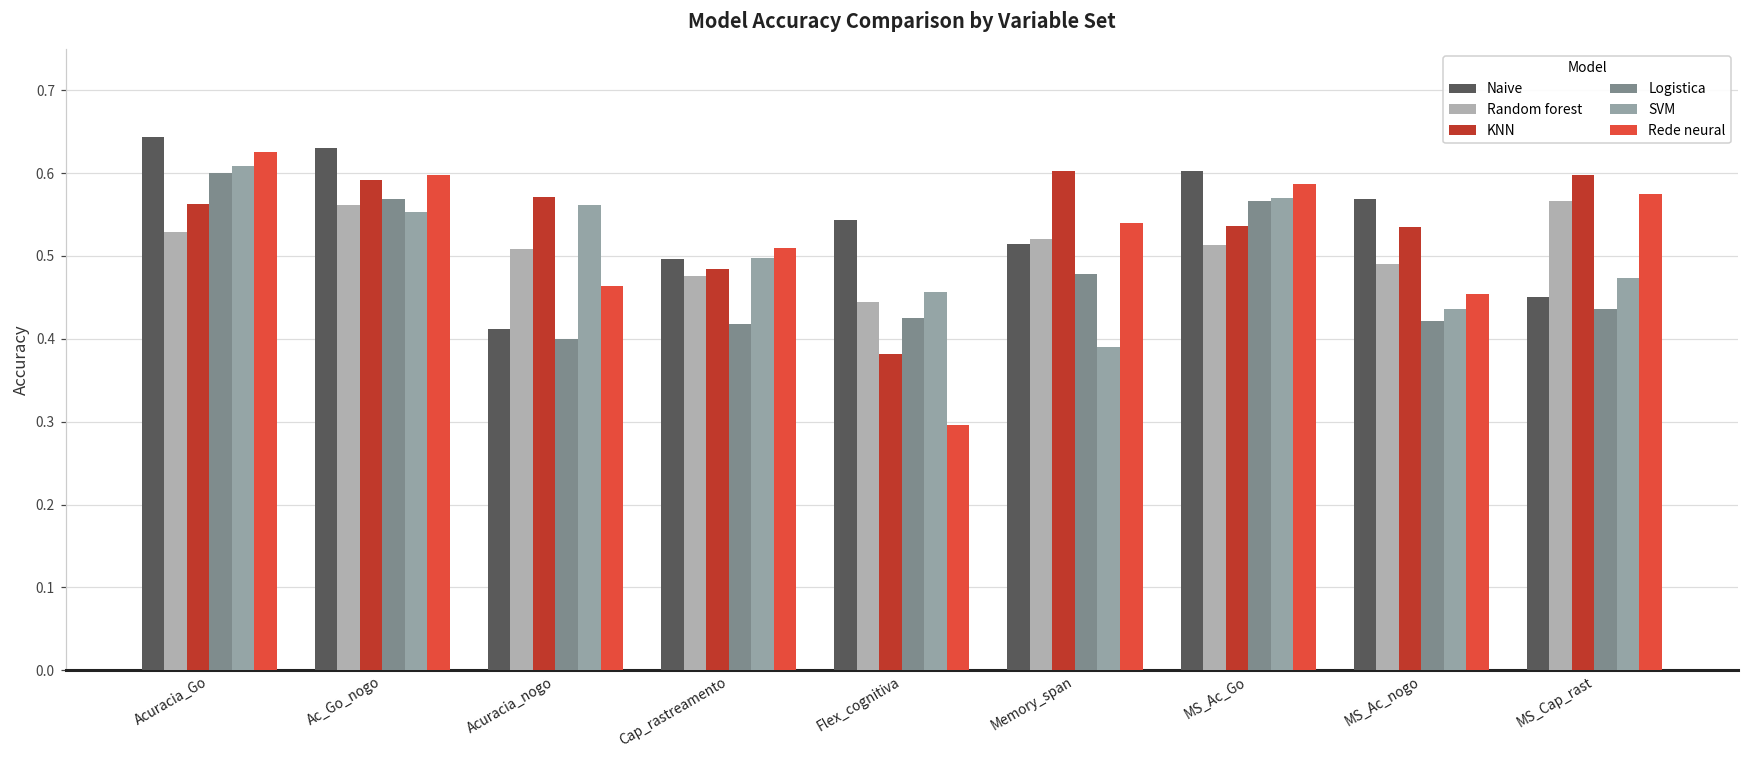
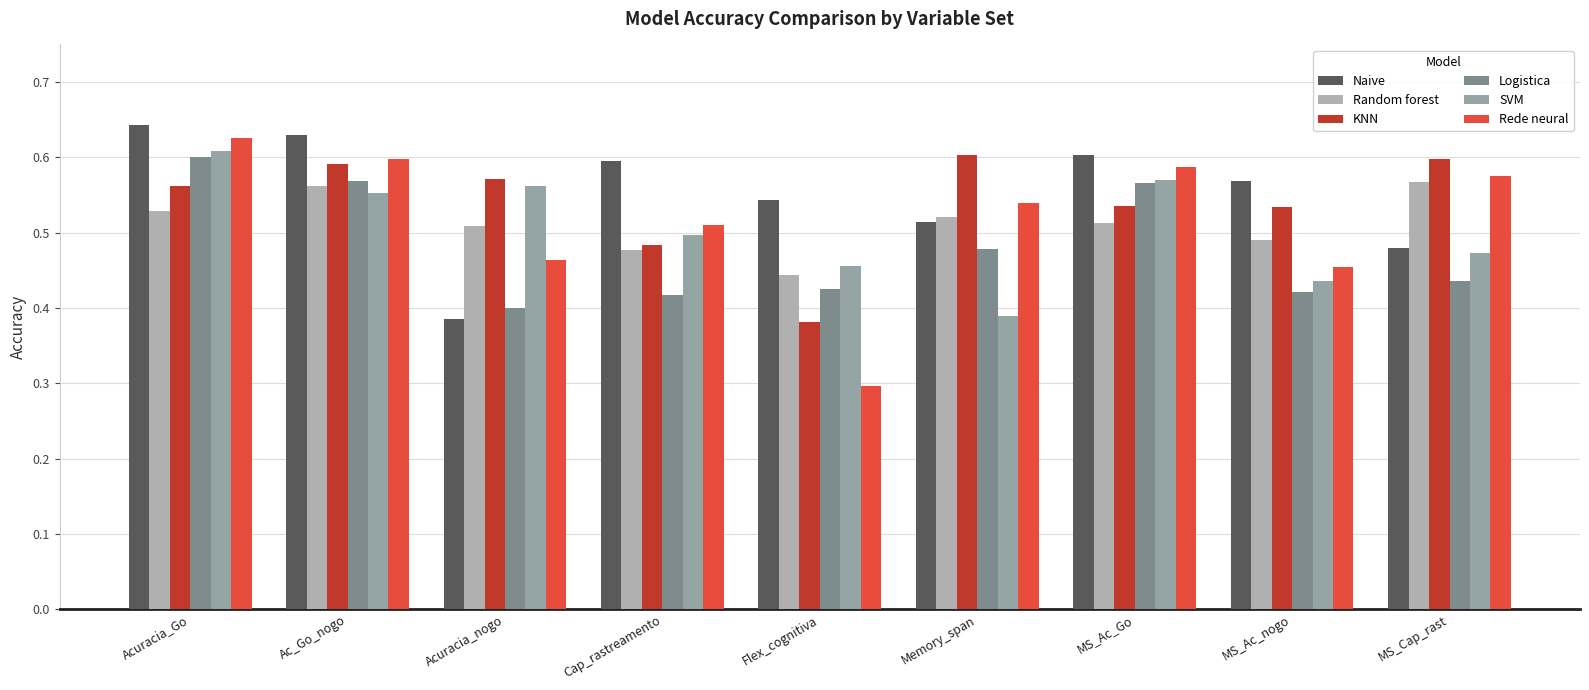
Naive, Acuracia_nogo: 0.41 -> 0.39
Naive, Cap_rastreamento: 0.50 -> 0.60
Naive, MS_Cap_rast: 0.45 -> 0.48
